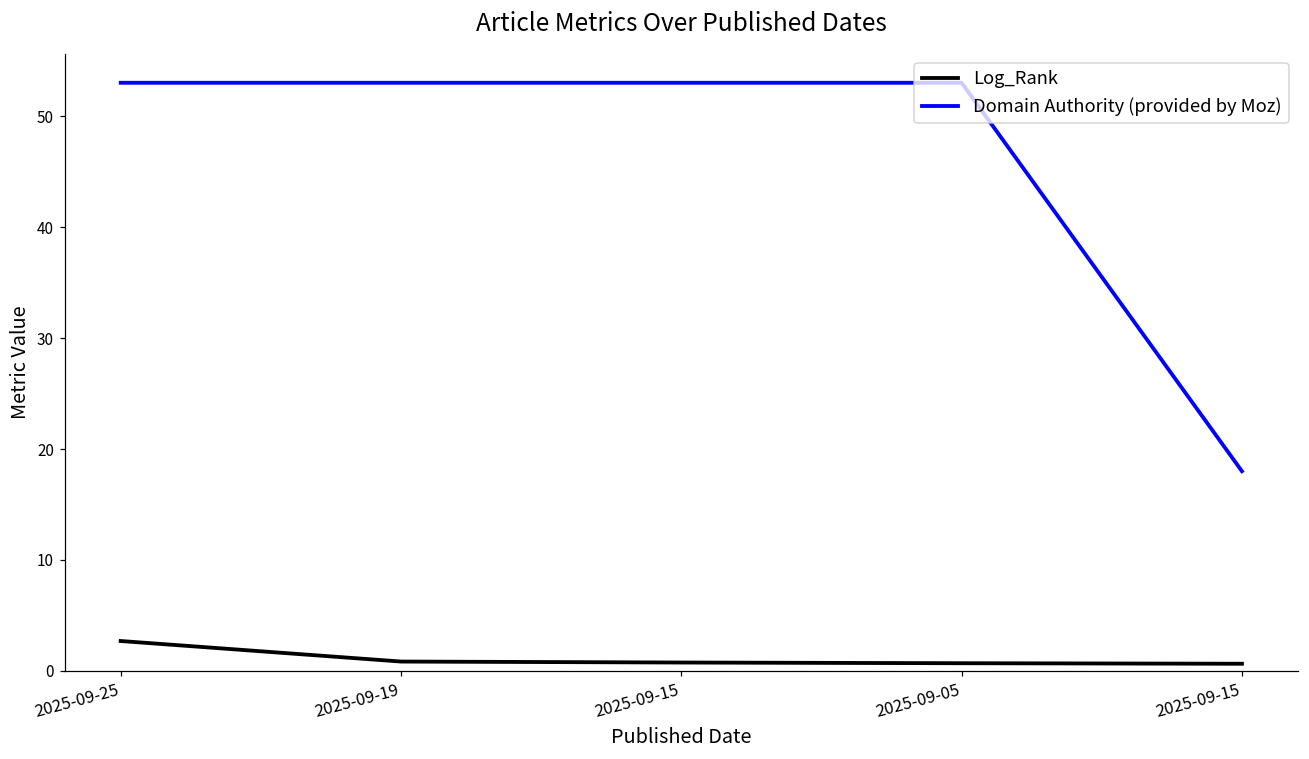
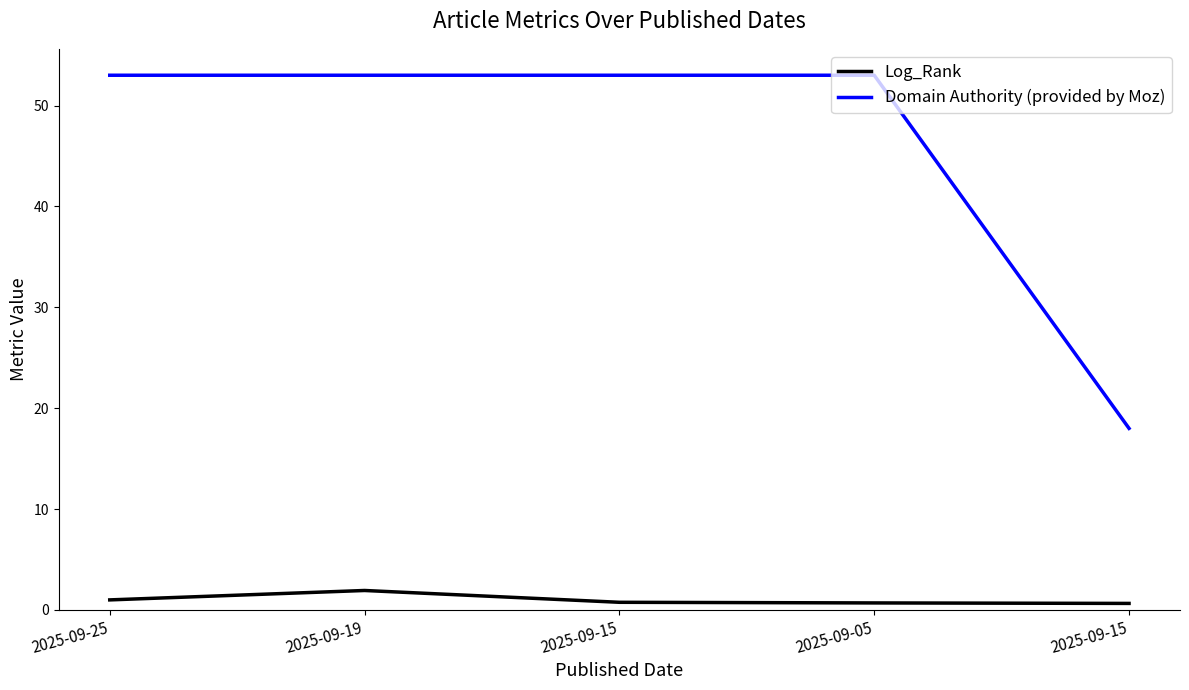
Log_Rank, 2025-09-25: 2.7 -> 1.0
Log_Rank, 2025-09-19: 0.8 -> 1.9
